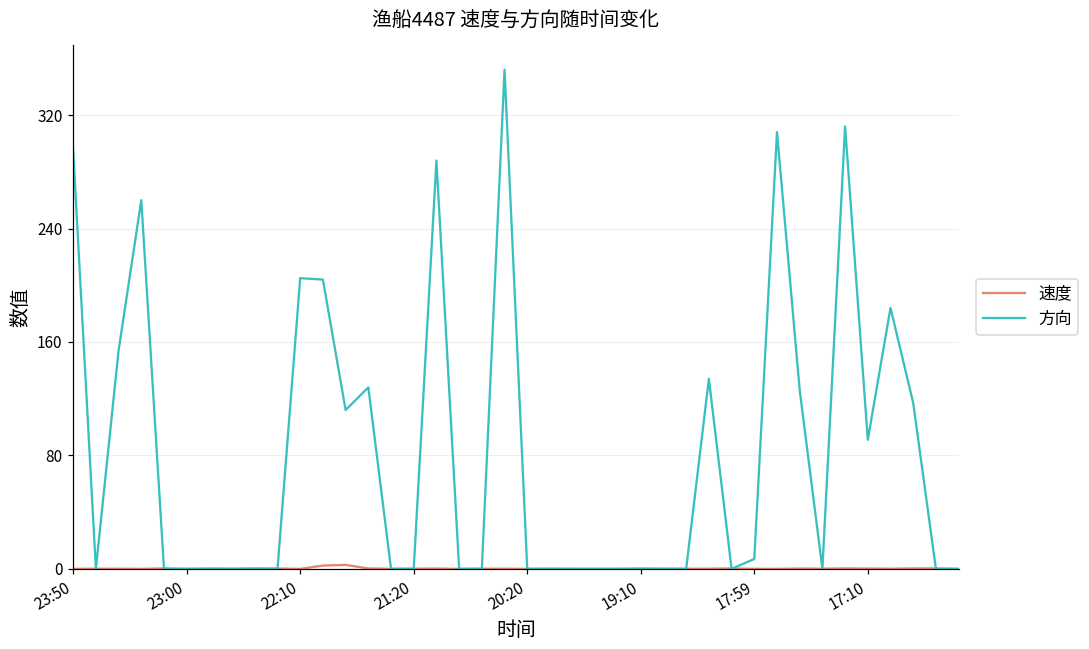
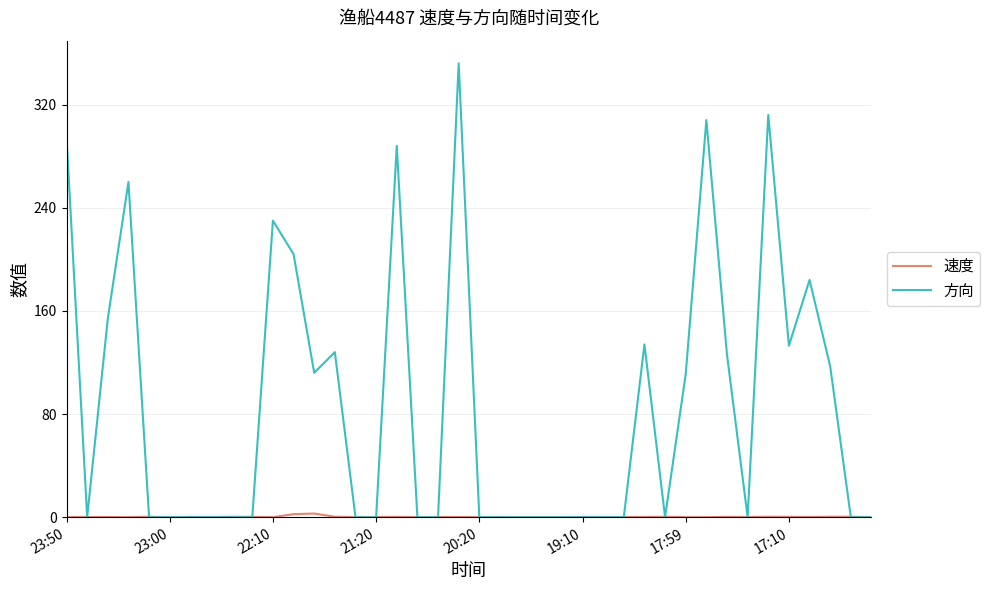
方向, 22:10: 205 -> 230
方向, 17:59: 7 -> 111
方向, 17:10: 91 -> 133
